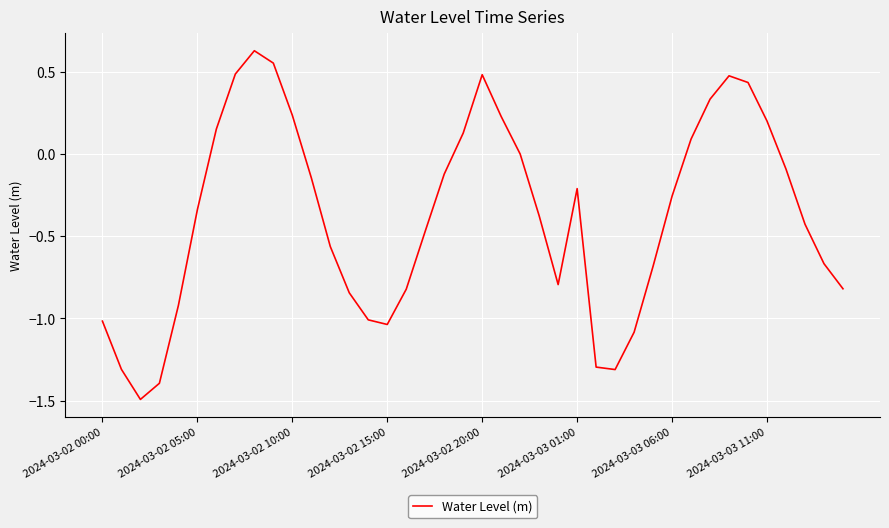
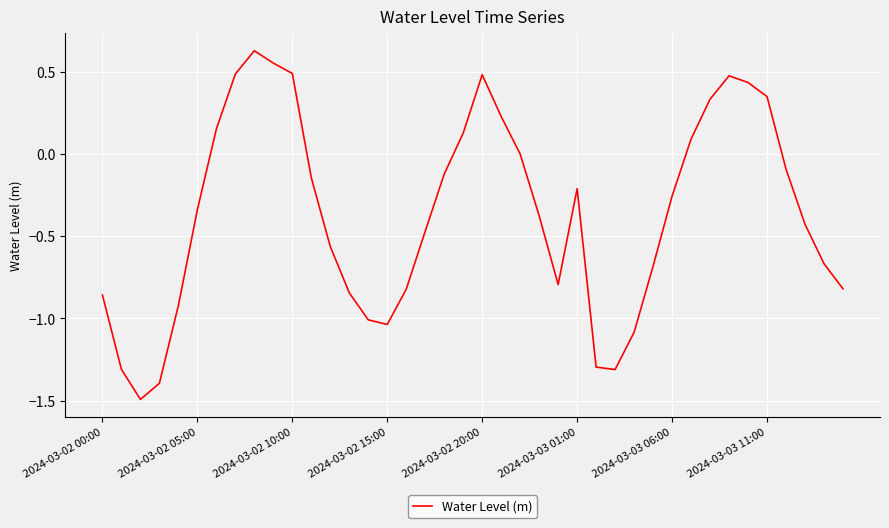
2024-03-02 00:00: -1.02 -> -0.86
2024-03-02 10:00: 0.23 -> 0.49
2024-03-03 11:00: 0.20 -> 0.35
